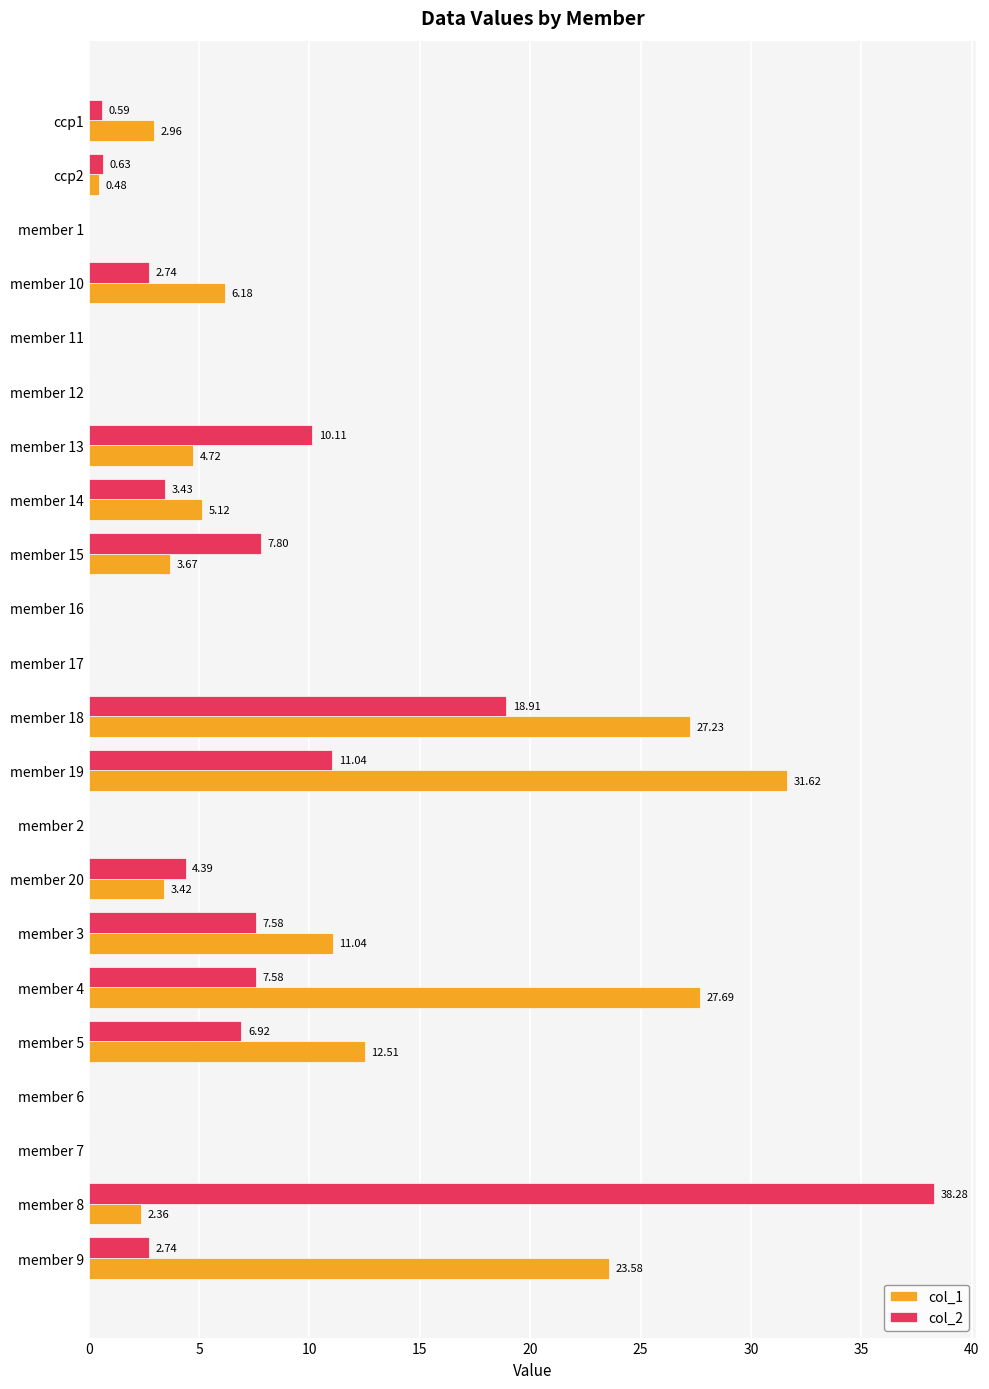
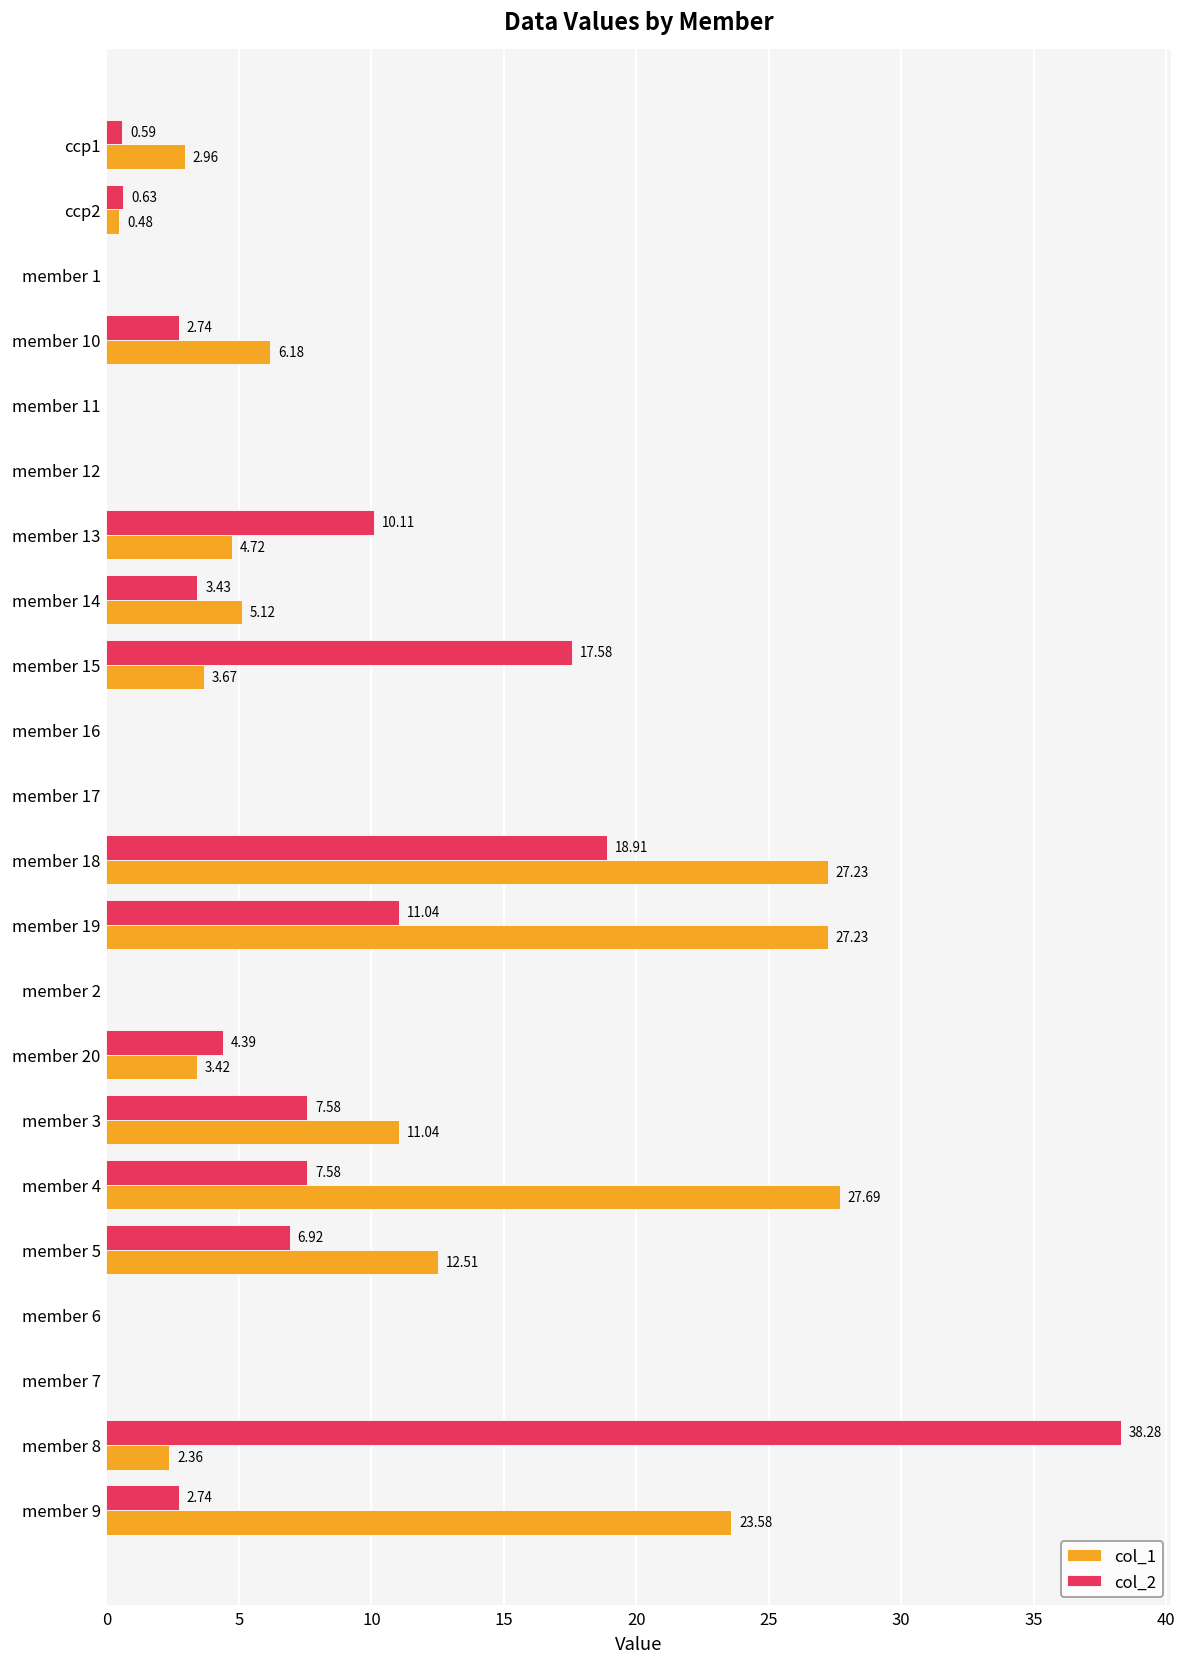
col_2, member 15: 7.80 -> 17.58
col_1, member 19: 31.62 -> 27.23
